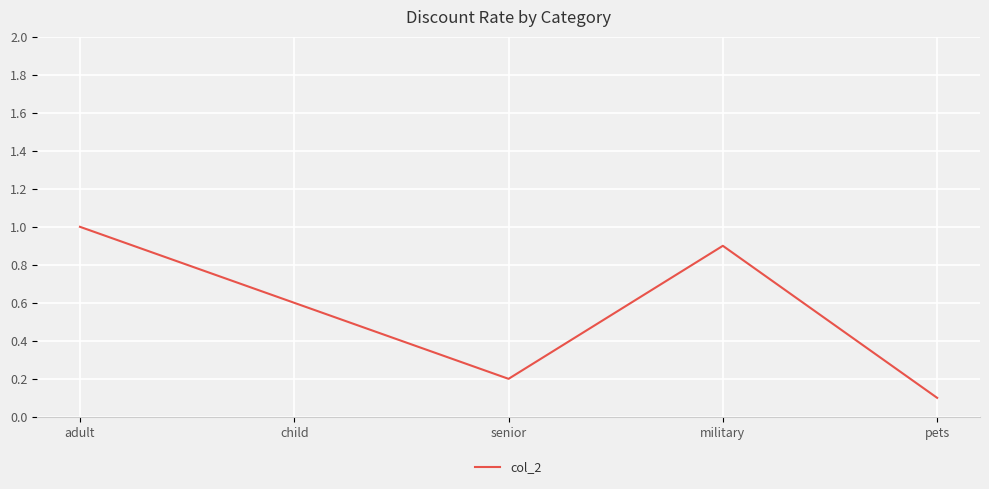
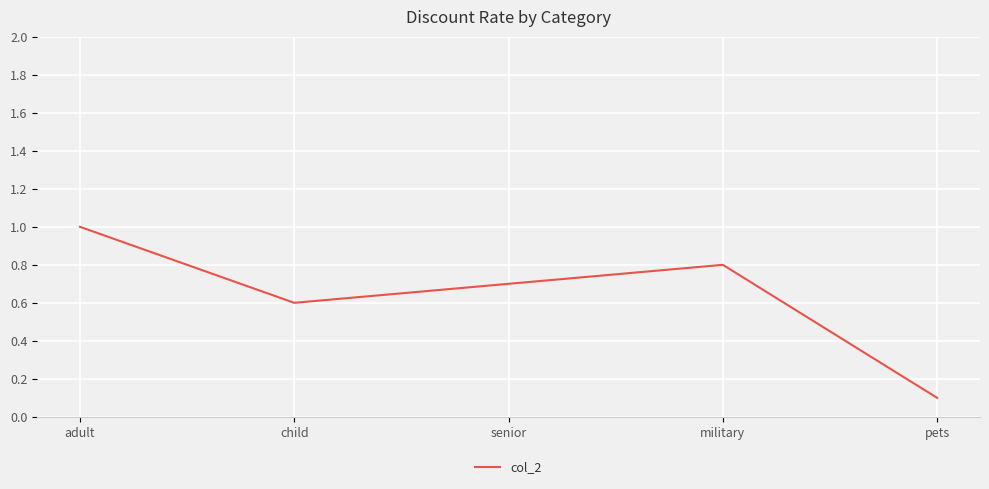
senior: 0.2 -> 0.7
military: 0.9 -> 0.8
